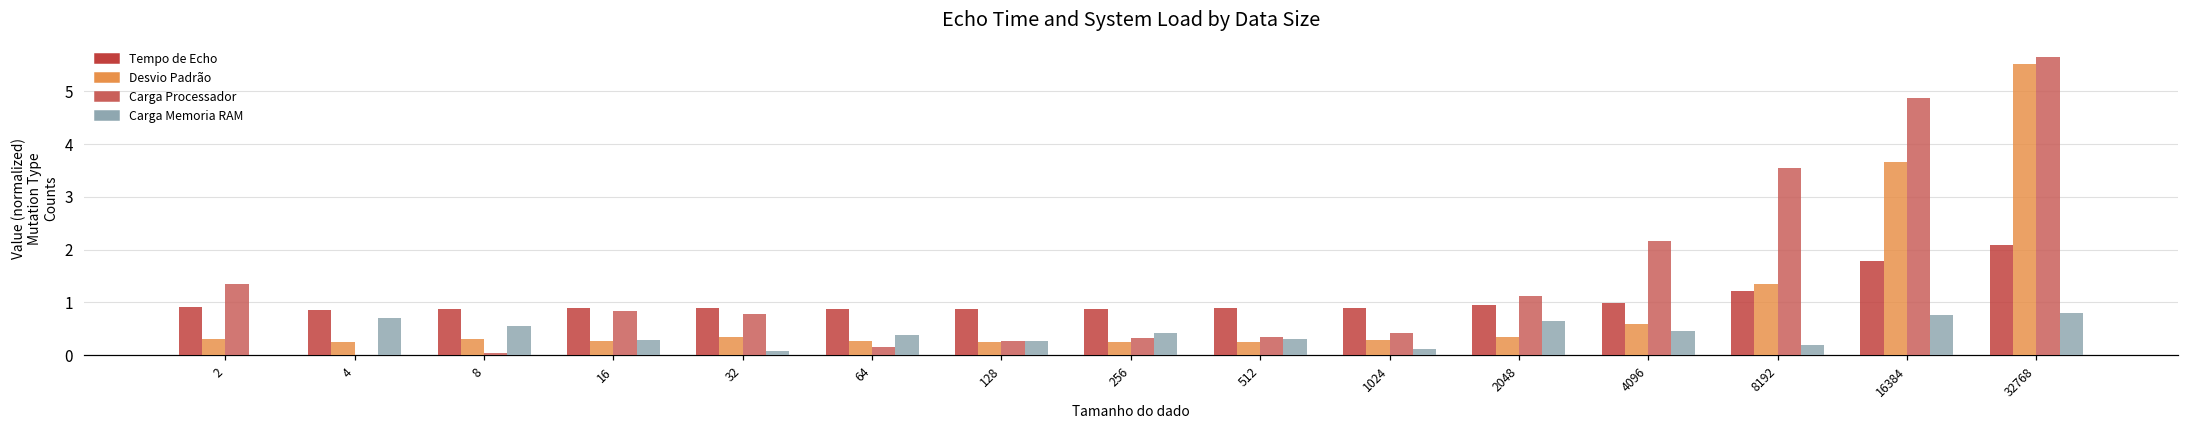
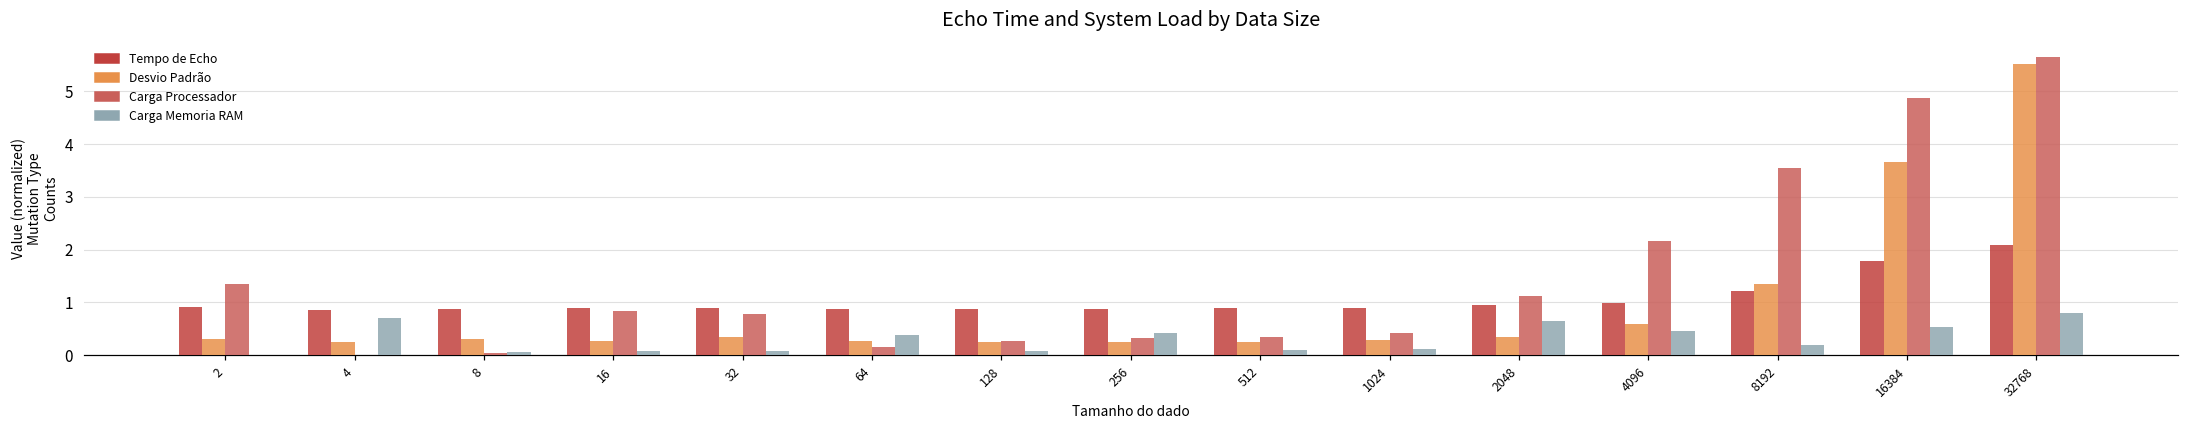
Carga Memoria RAM, 8: 0.6 -> 0.1
Carga Memoria RAM, 16: 0.3 -> 0.1
Carga Memoria RAM, 128: 0.3 -> 0.1
Carga Memoria RAM, 512: 0.3 -> 0.1
Carga Memoria RAM, 16384: 0.8 -> 0.5
